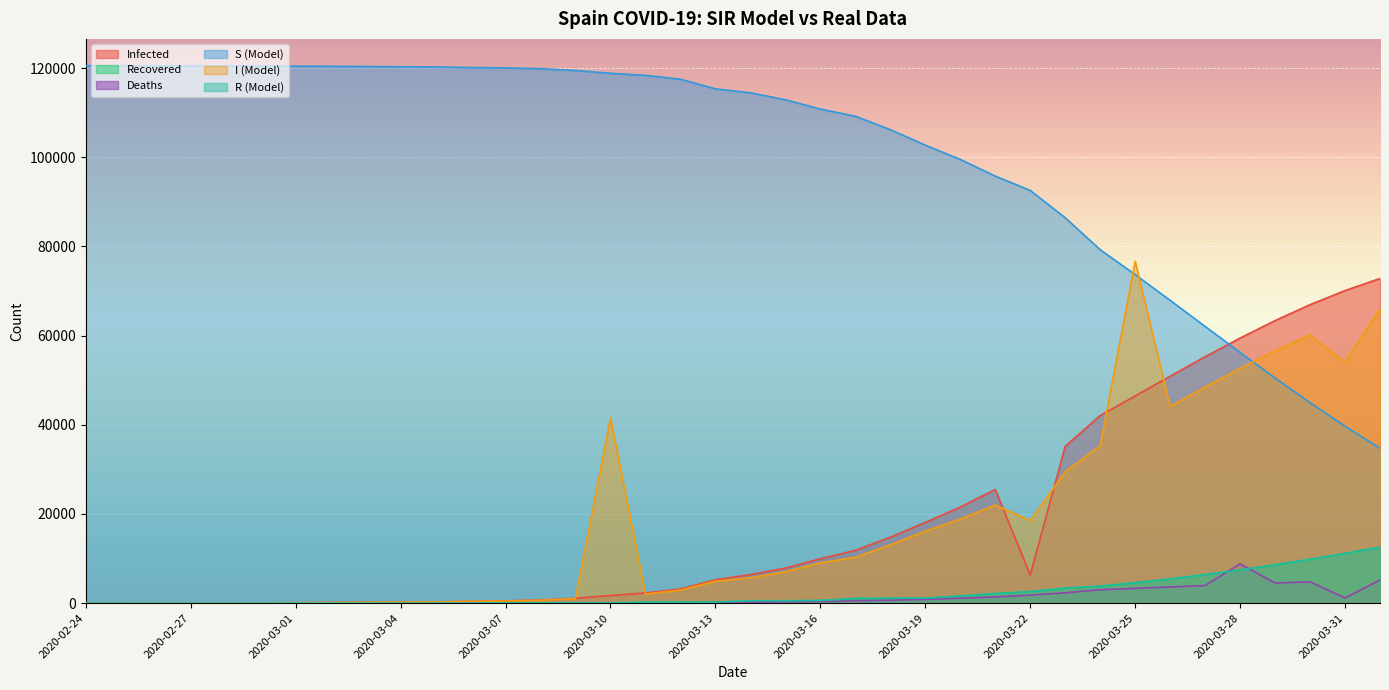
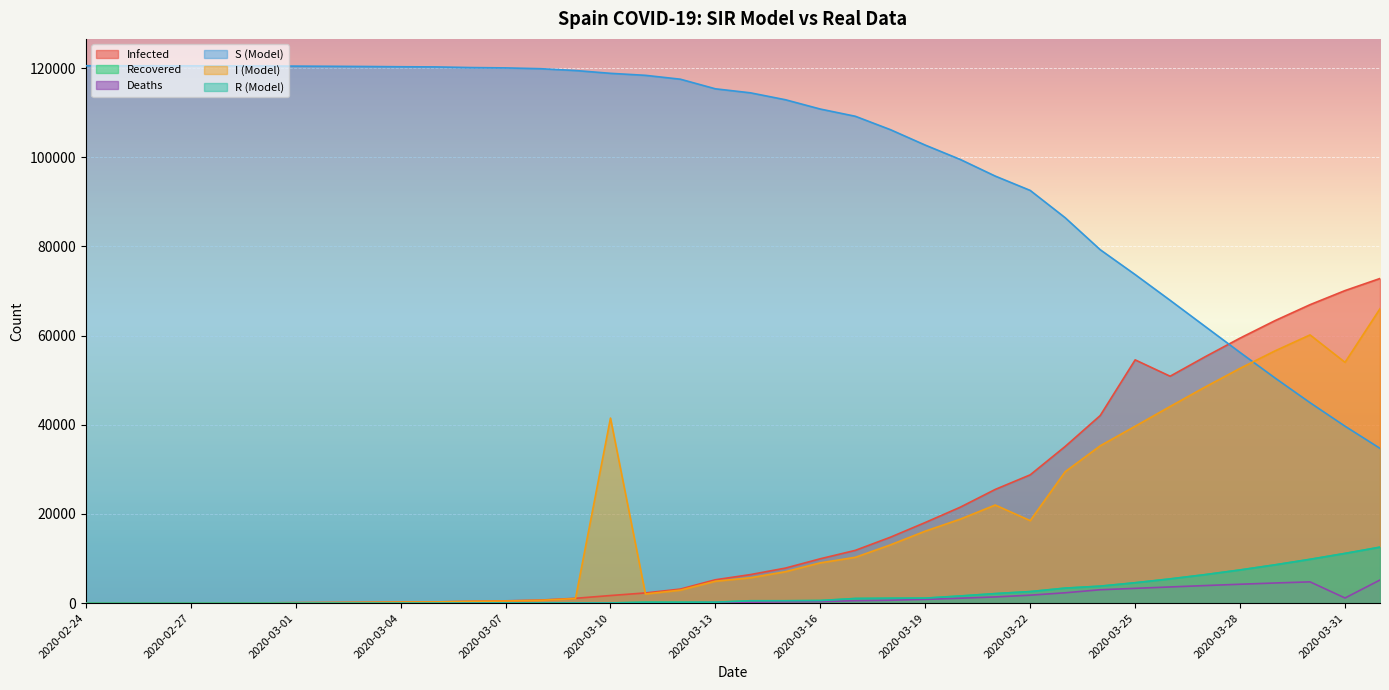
Infected, 2020-03-22: 6000 -> 29000
Infected, 2020-03-25: 46000 -> 55000
I (Model), 2020-03-25: 77000 -> 40000
Deaths, 2020-03-28: 9000 -> 4000
